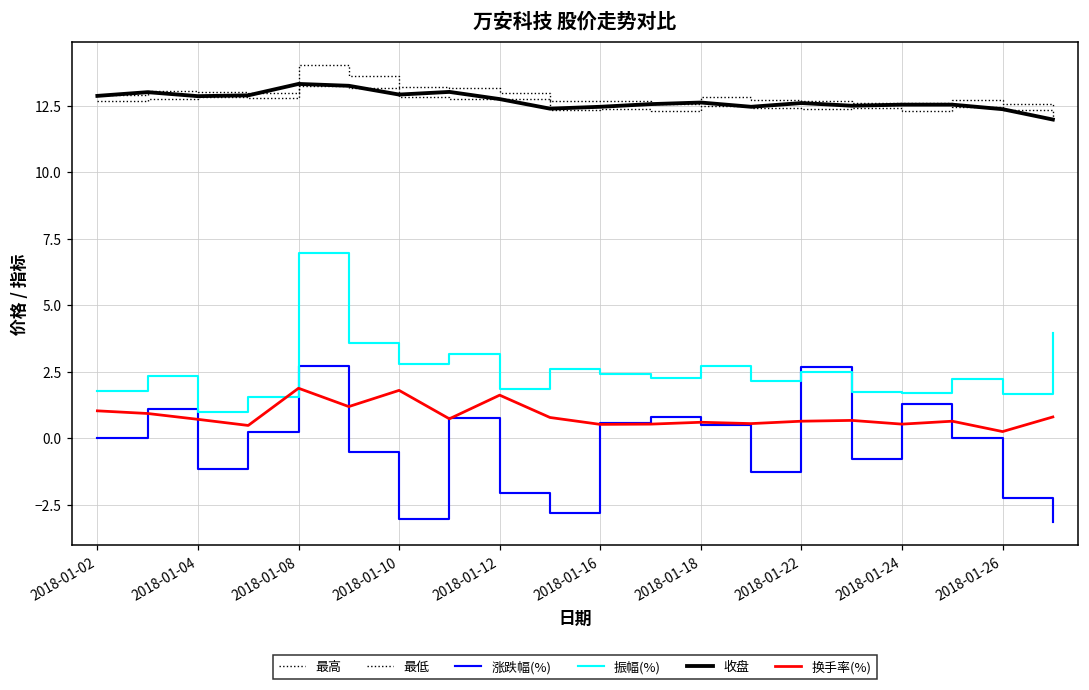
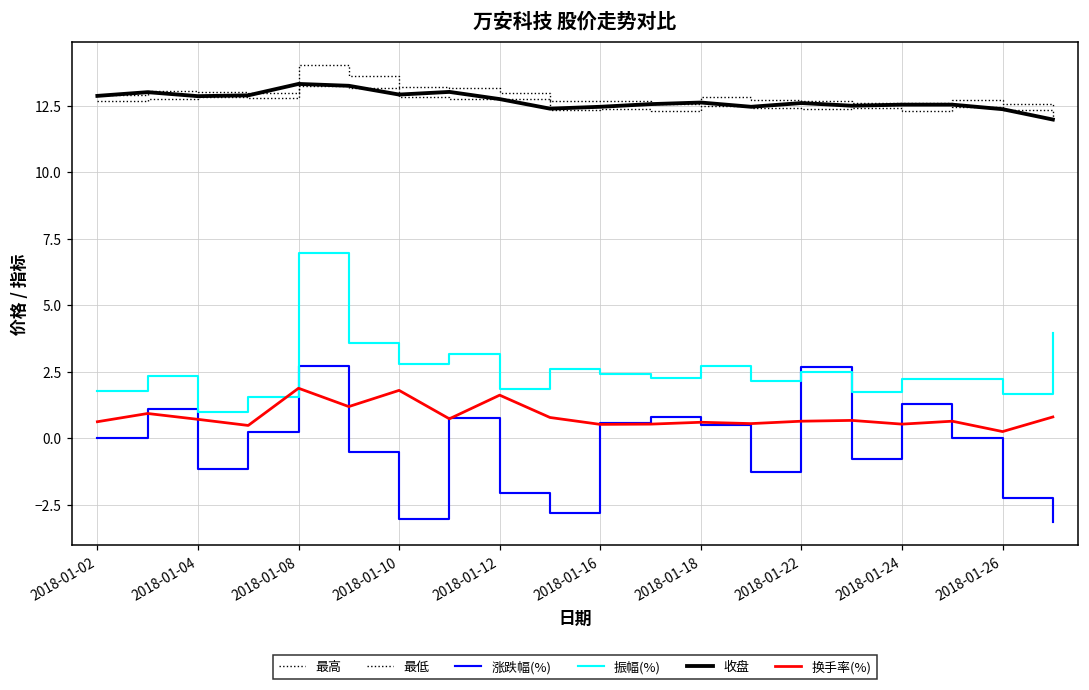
换手率(%), 2018-01-02: 1.0 -> 0.6
振幅(%), 2018-01-24: 1.7 -> 2.2
